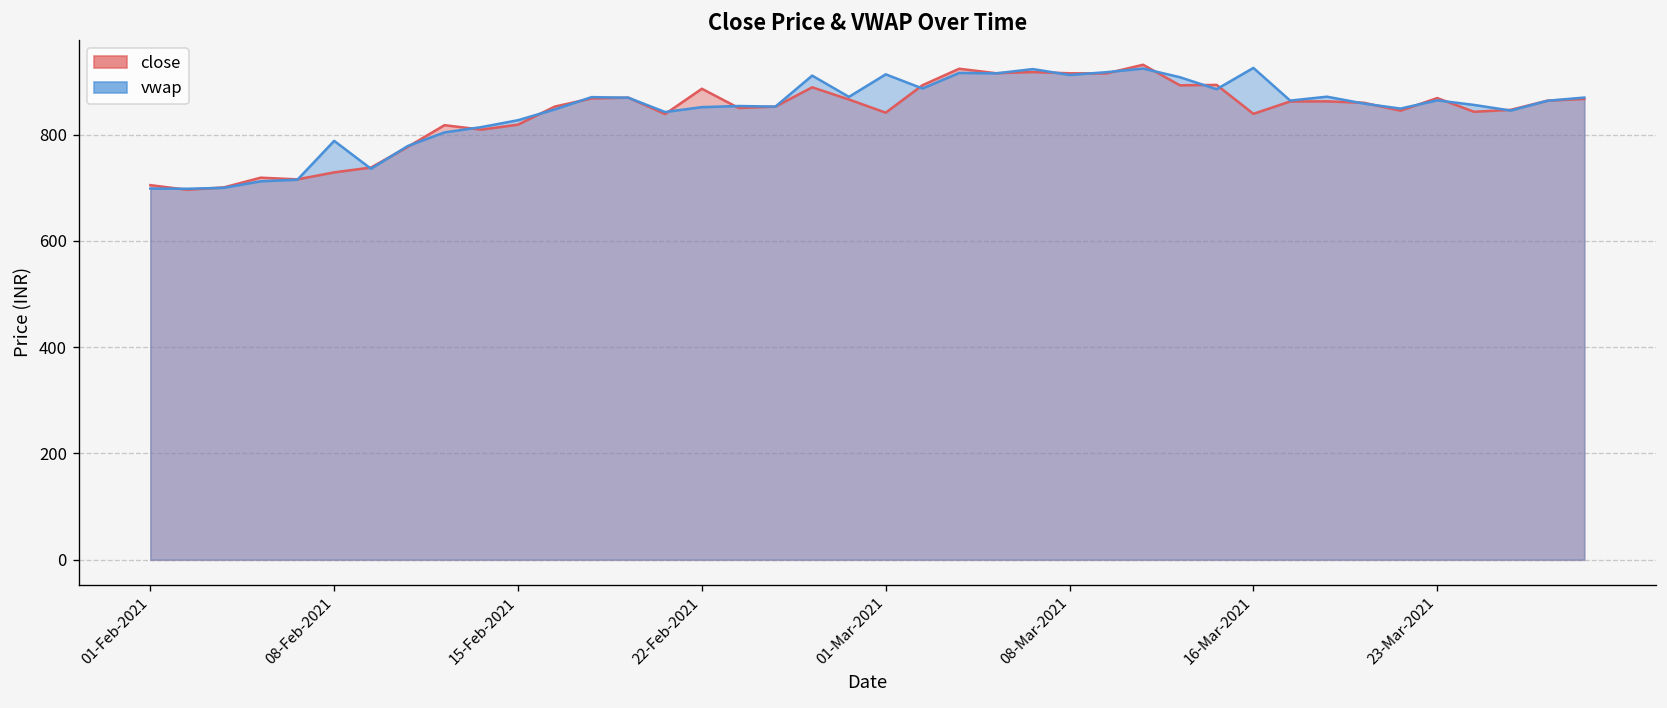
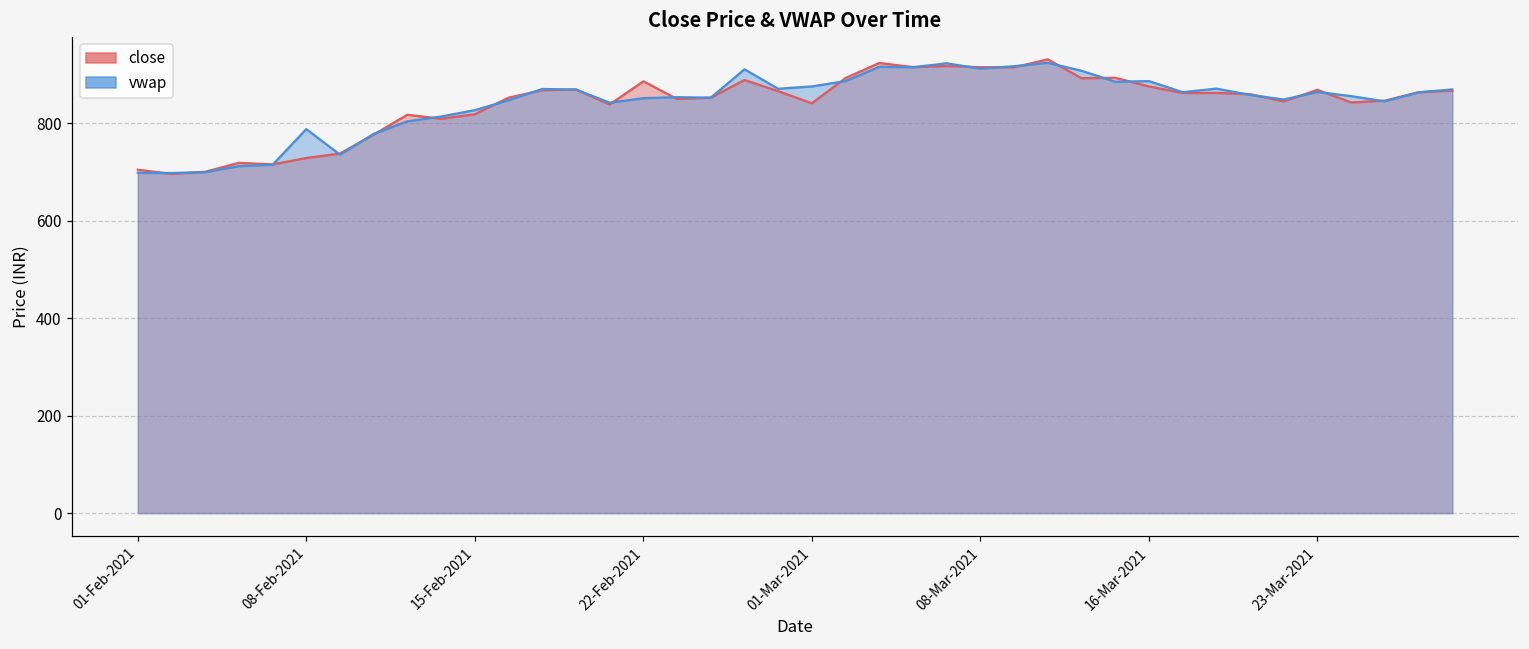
vwap, 01-Mar-2021: 910 -> 880
close, 16-Mar-2021: 840 -> 880
vwap, 16-Mar-2021: 930 -> 890
